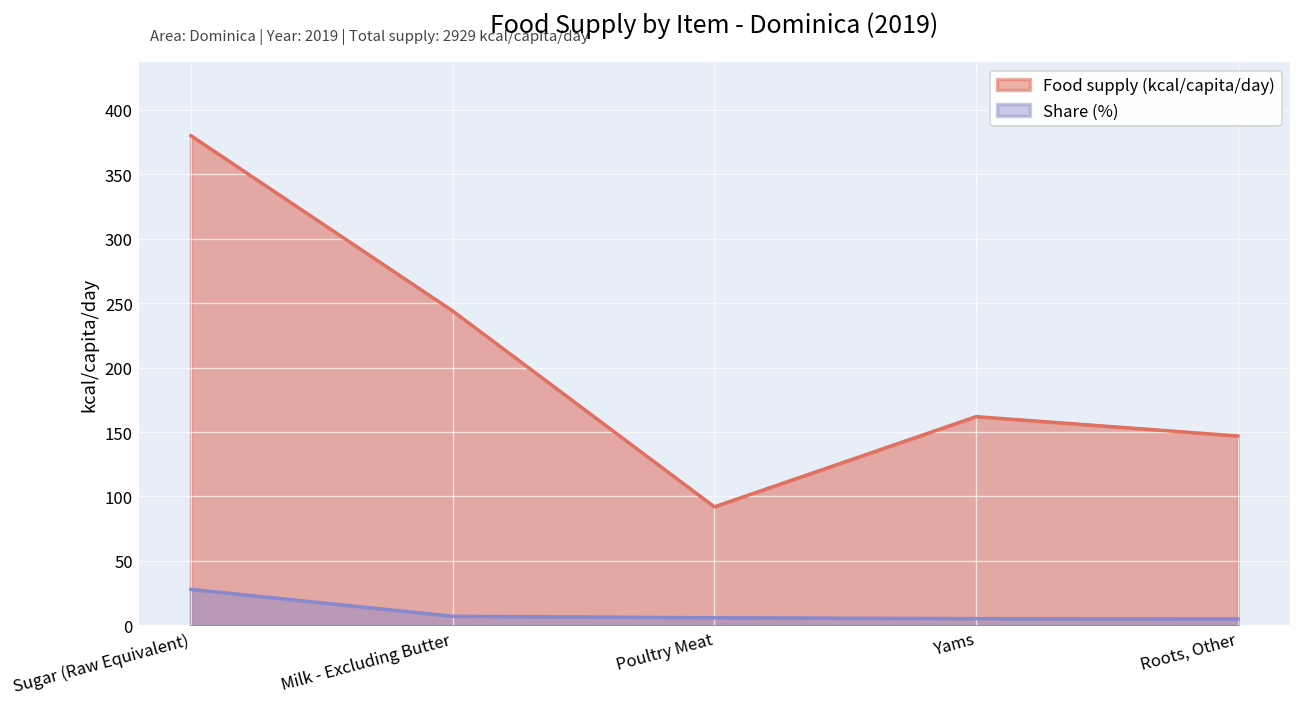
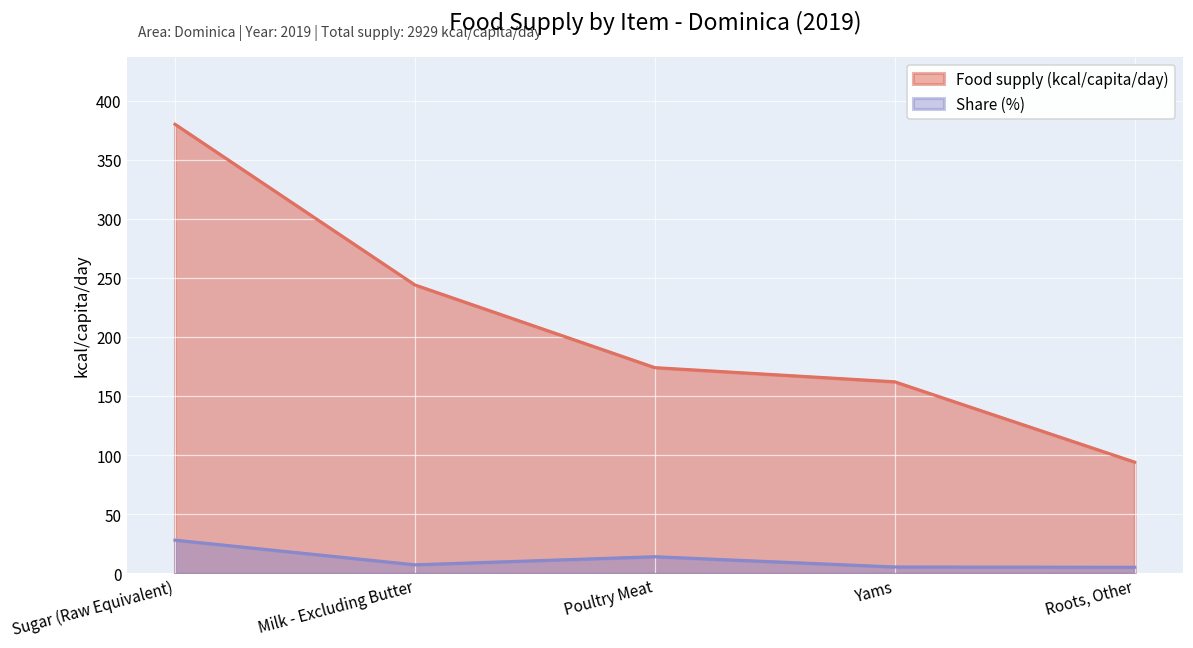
Food supply (kcal/capita/day), Poultry Meat: 92 -> 174
Share (%), Poultry Meat: 6 -> 14
Food supply (kcal/capita/day), Roots, Other: 147 -> 94
